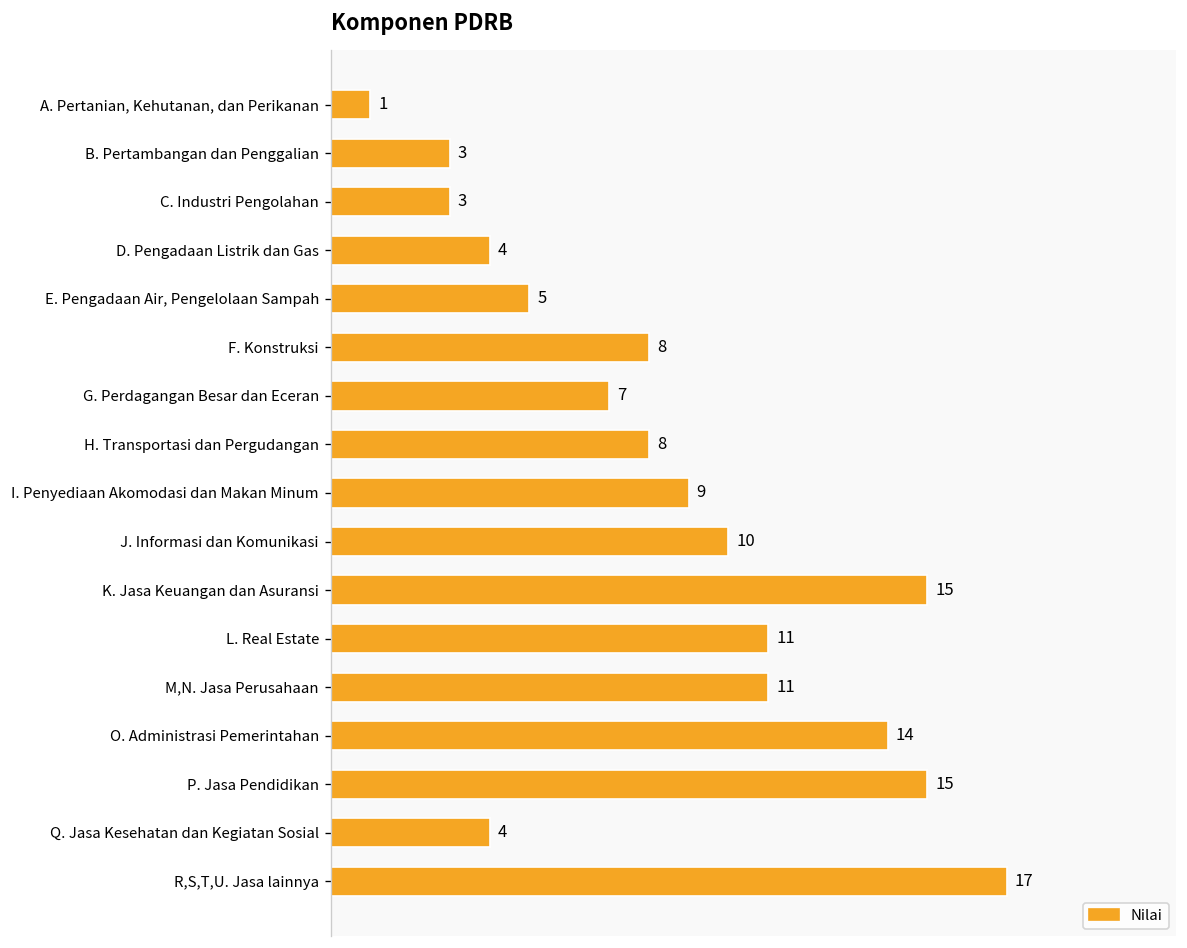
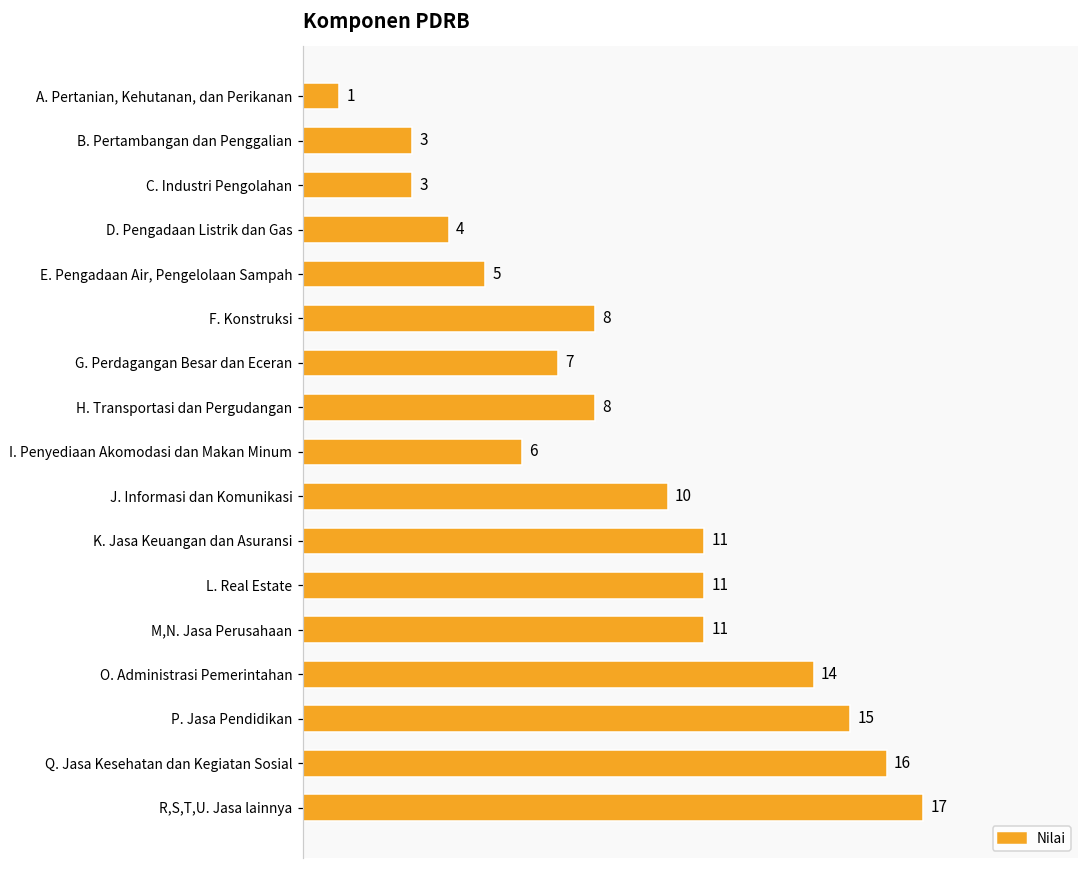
I. Penyediaan Akomodasi dan Makan Minum: 9 -> 6
K. Jasa Keuangan dan Asuransi: 15 -> 11
Q. Jasa Kesehatan dan Kegiatan Sosial: 4 -> 16
